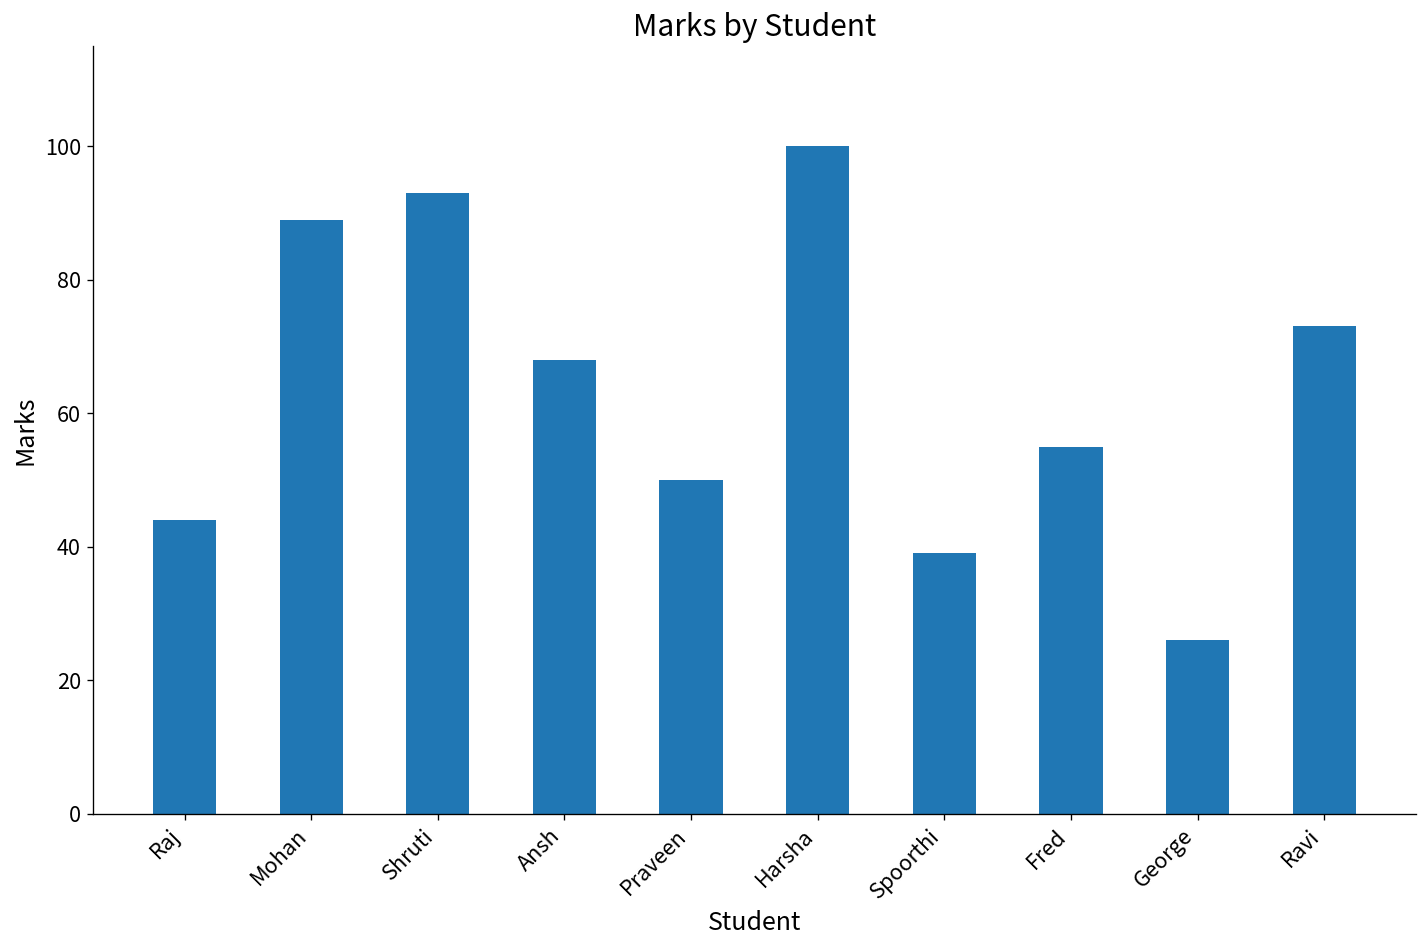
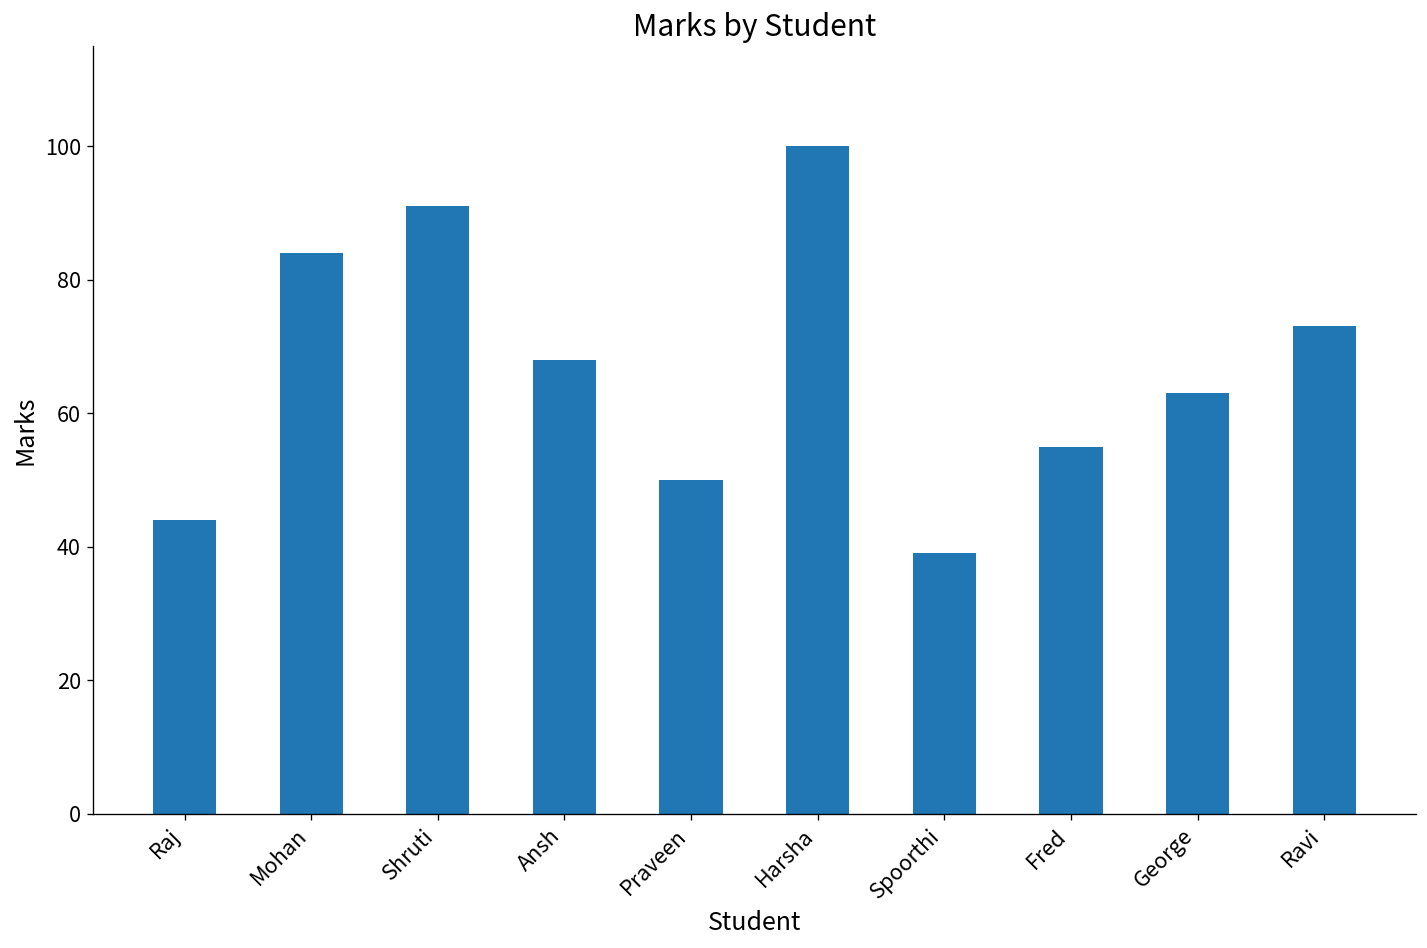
Mohan: 89 -> 84
Shruti: 93 -> 91
George: 26 -> 63
